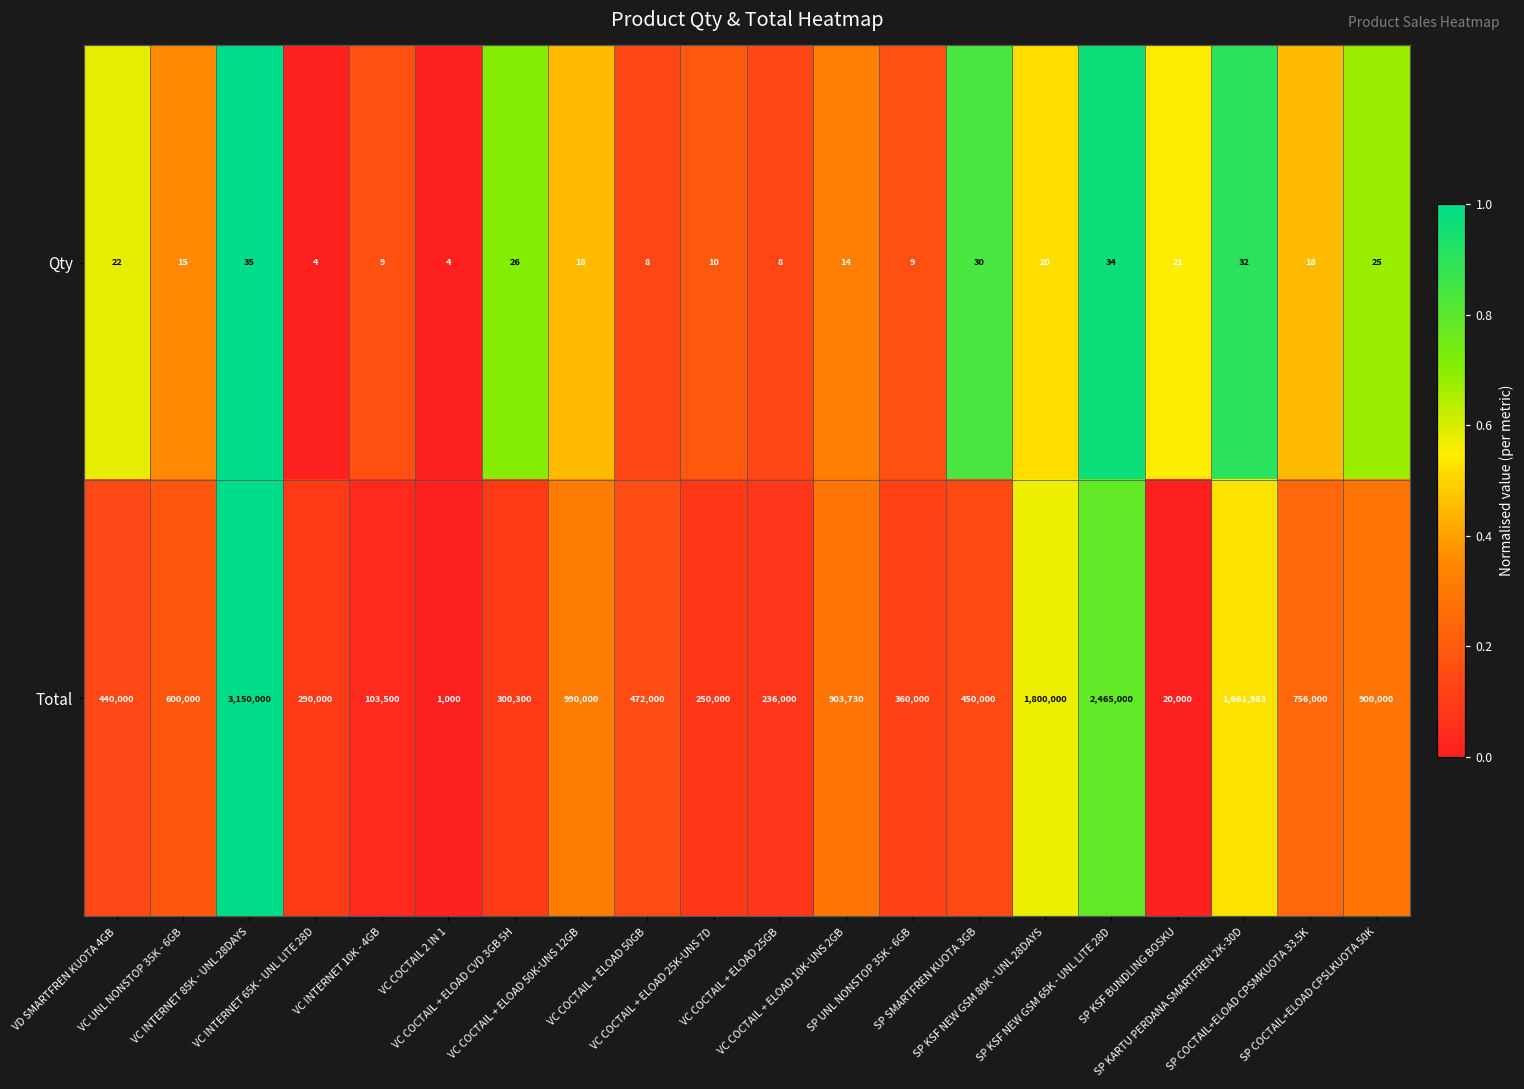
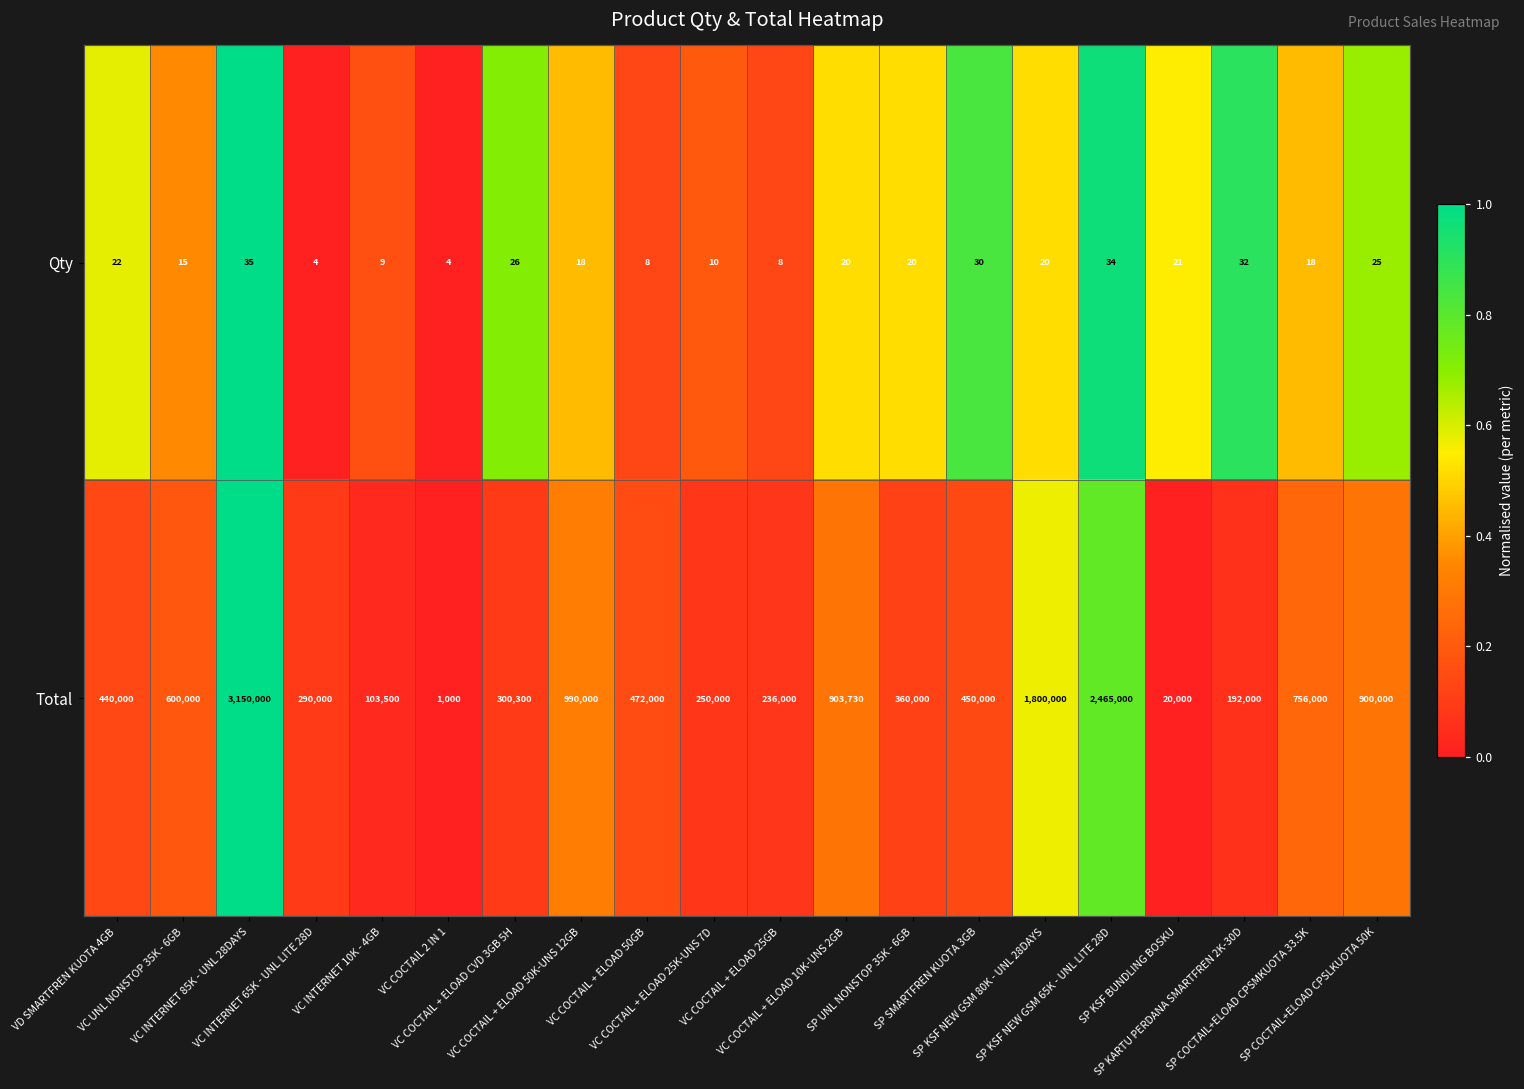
Qty, VC COCTAIL + ELOAD 10K-UNS 2GB: 14 -> 20
Qty, SP UNL NONSTOP 35K - 6GB: 9 -> 20
Total, SP KARTU PERDANA SMARTFREN 2K-30D: 1,661,983 -> 192,000
